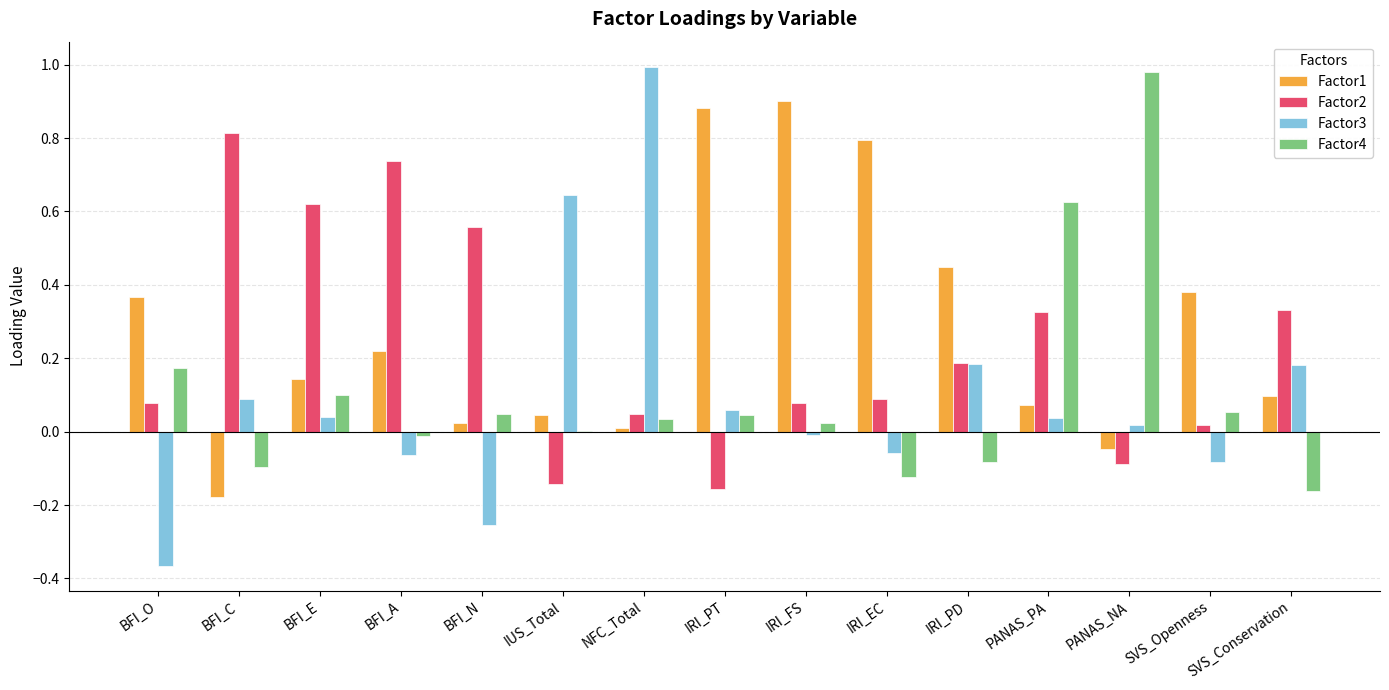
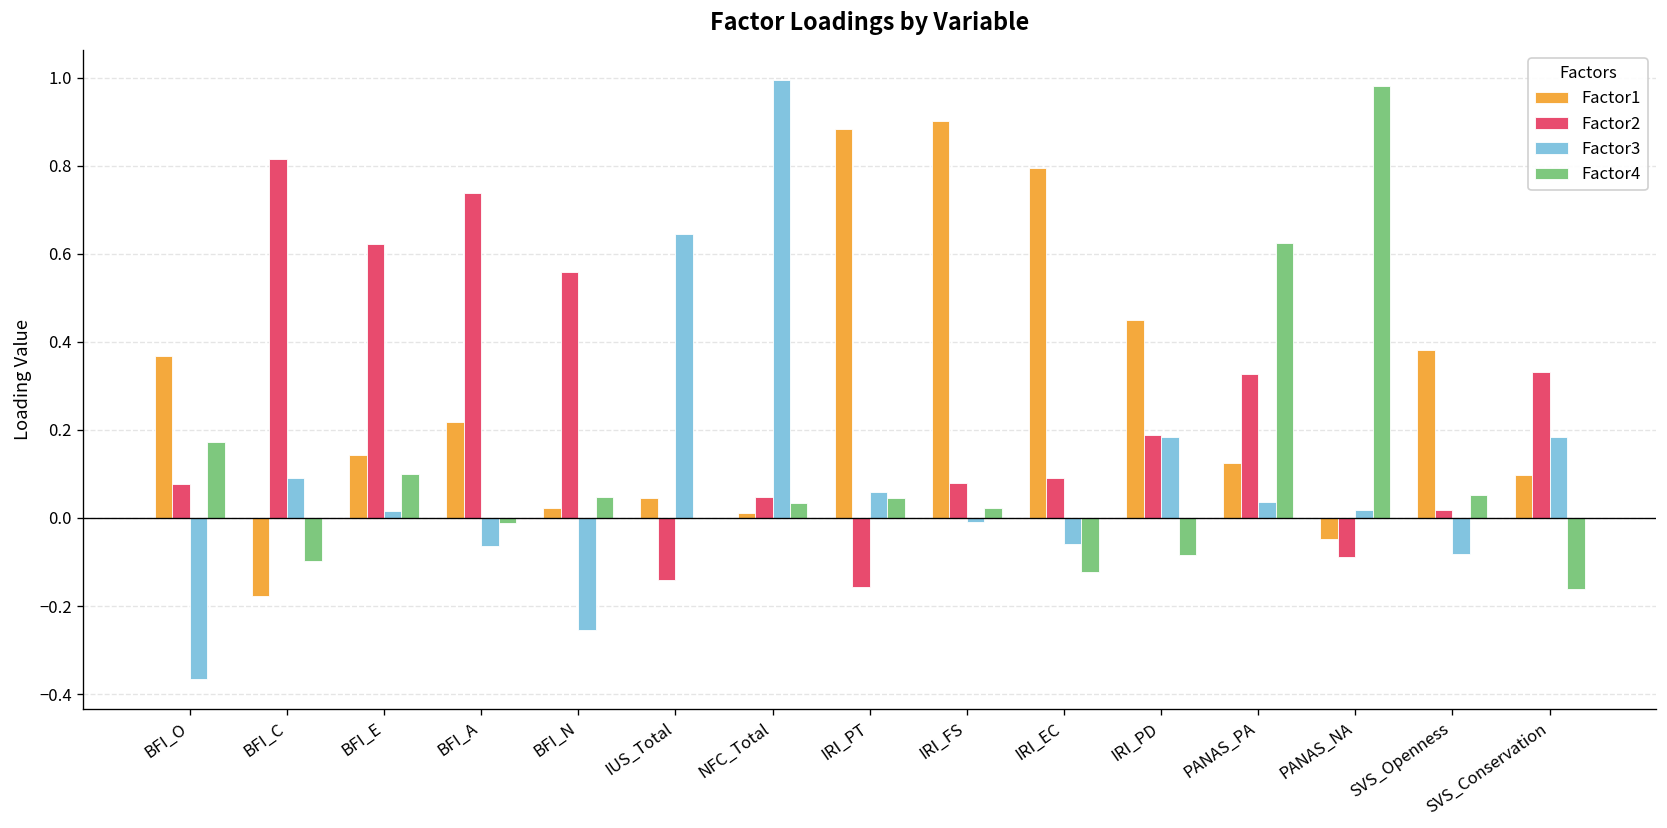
Factor3, BFI_E: 0.04 -> 0.02
Factor1, PANAS_PA: 0.07 -> 0.12
